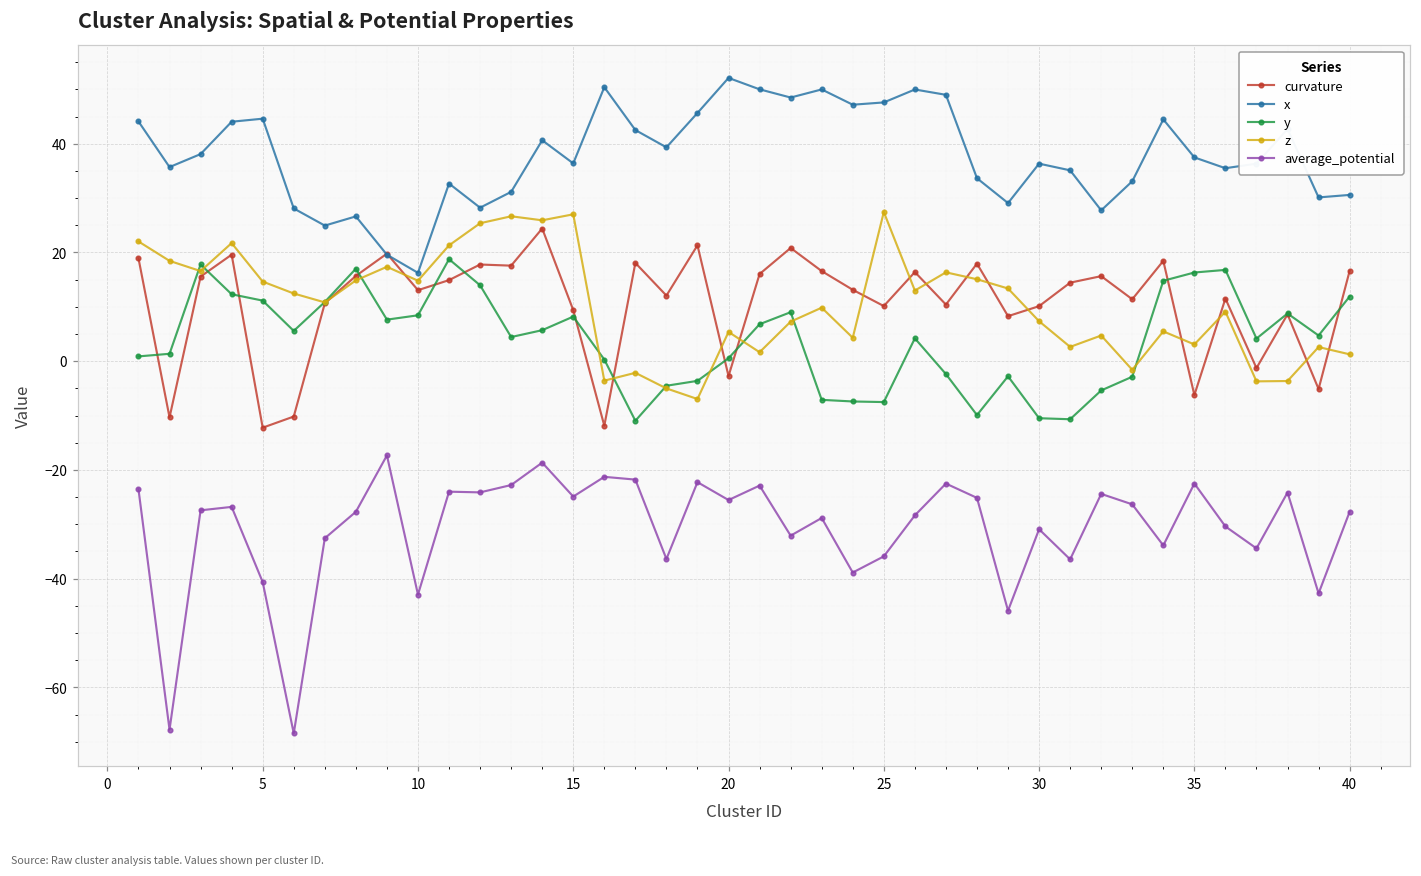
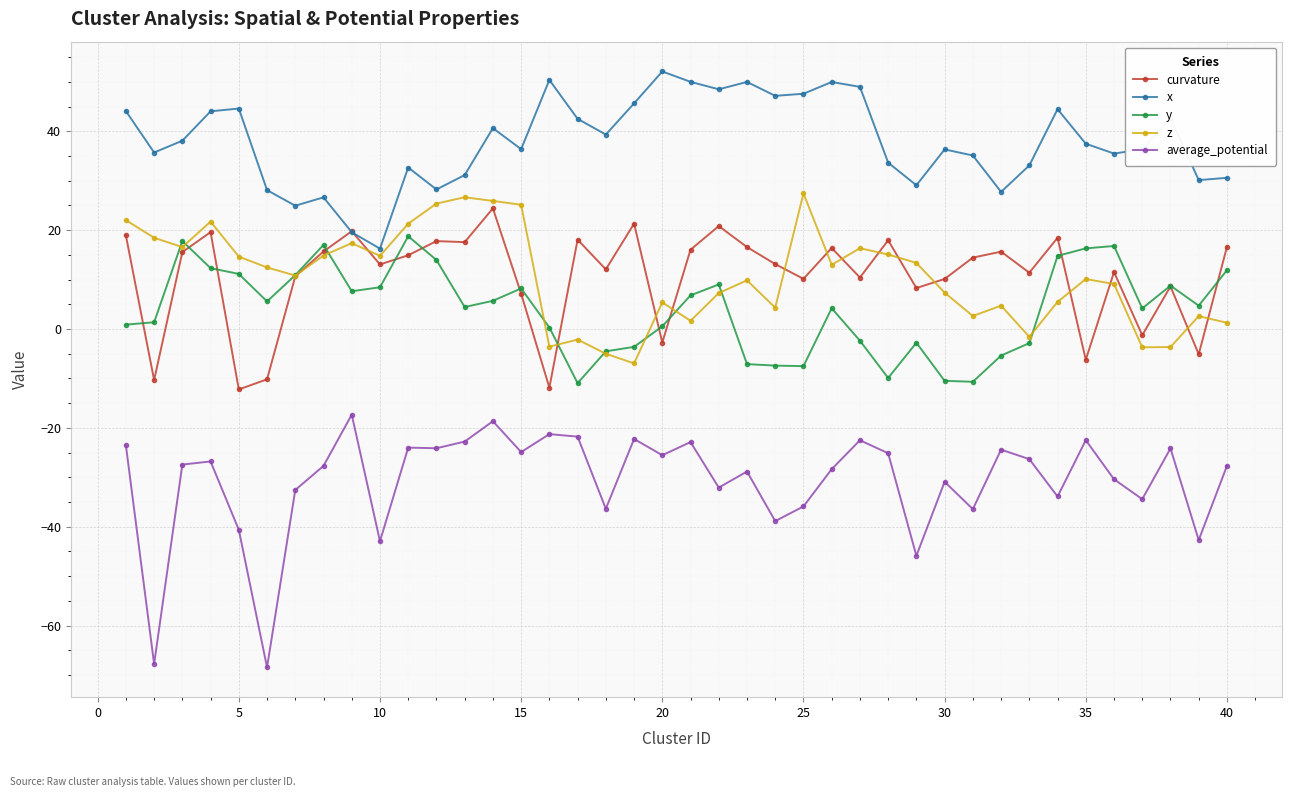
curvature, 15: 9 -> 7
z, 15: 27 -> 25
z, 35: 3 -> 10
